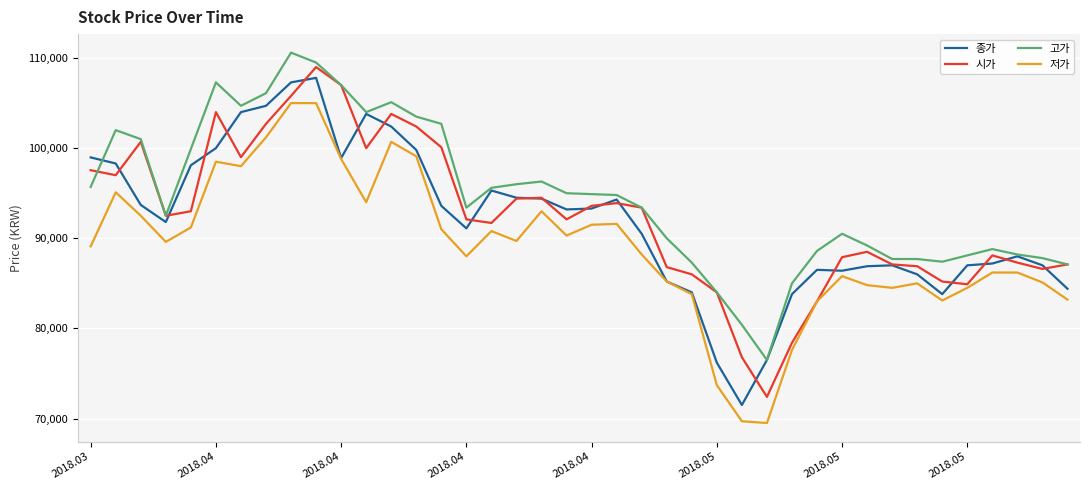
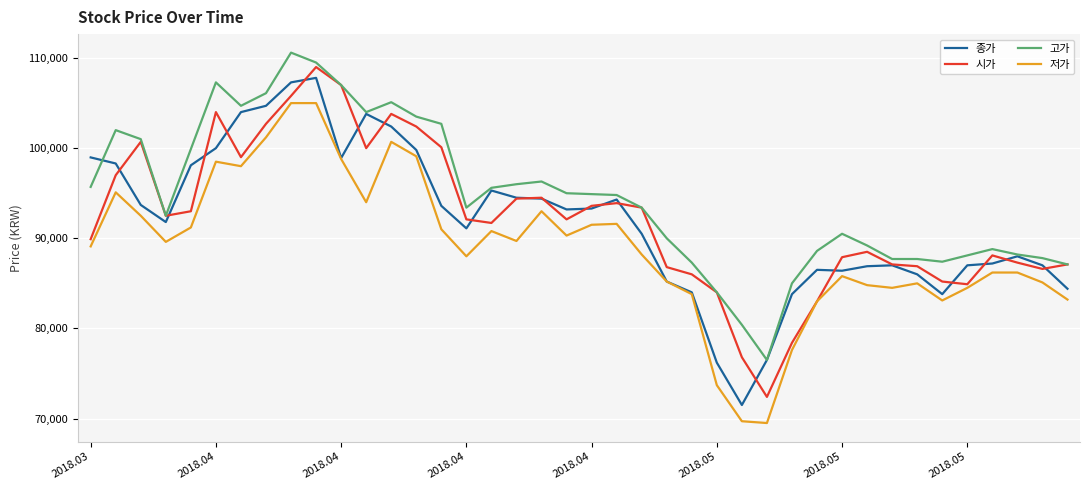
시가, 2018.03: 98,000 -> 90,000
